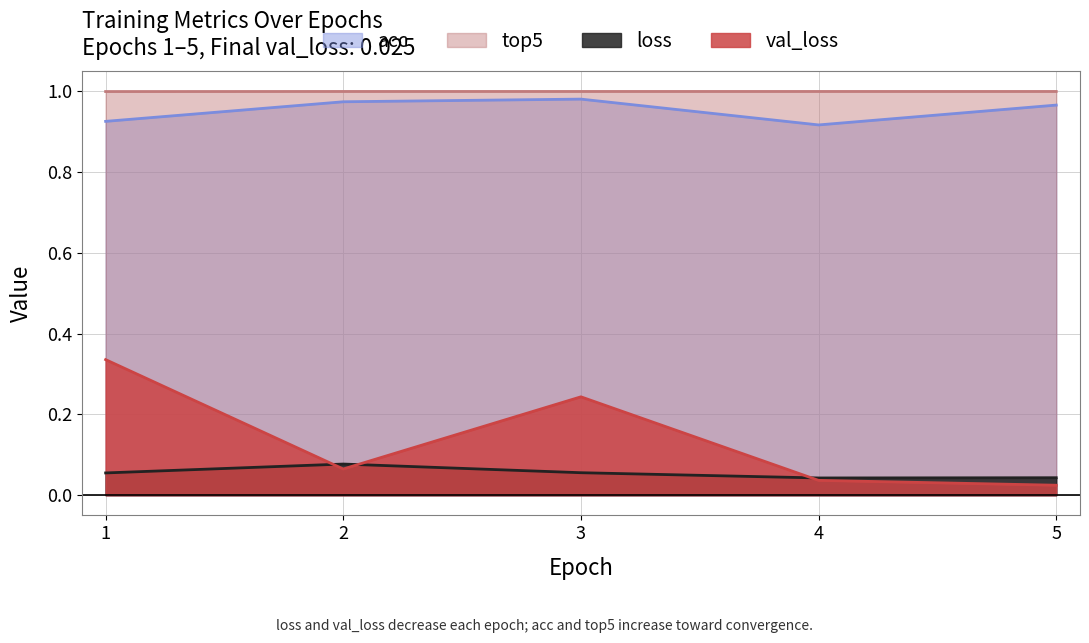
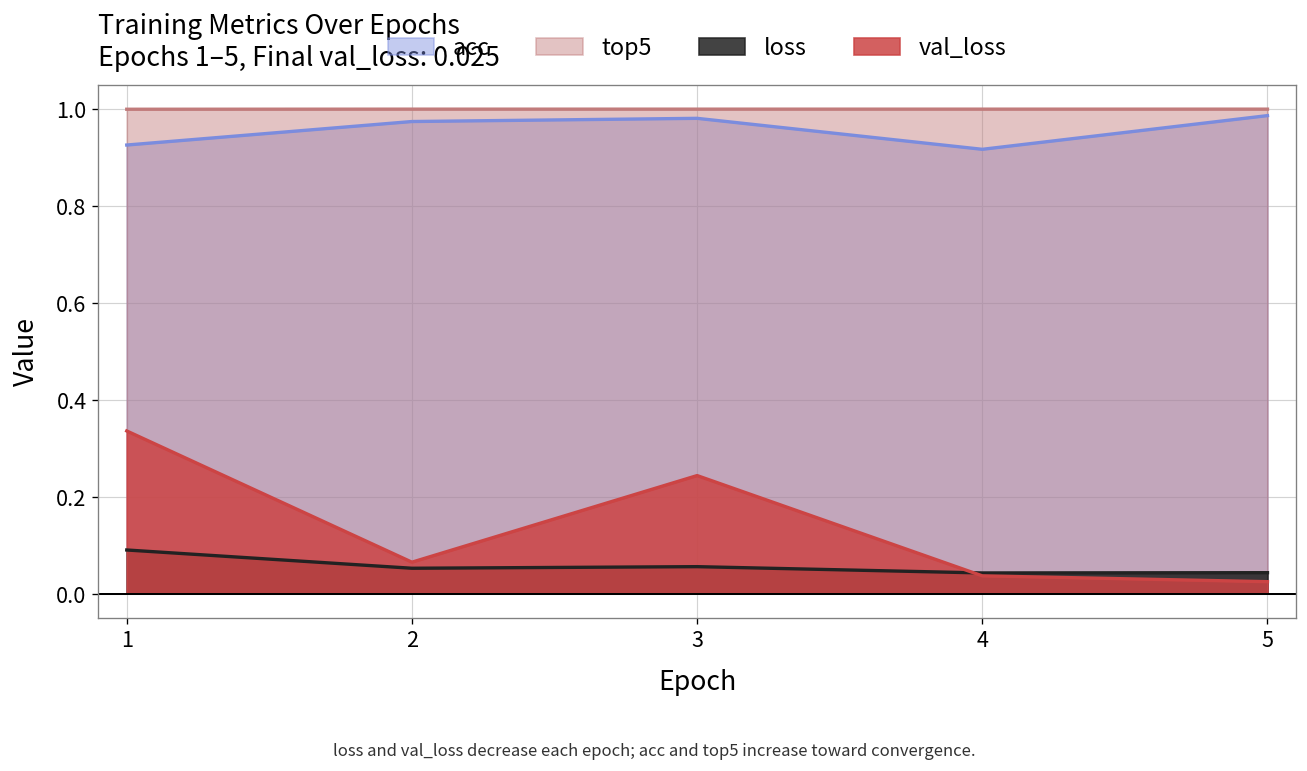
loss, 1: 0.06 -> 0.09
loss, 2: 0.08 -> 0.05
acc, 5: 0.97 -> 0.99
